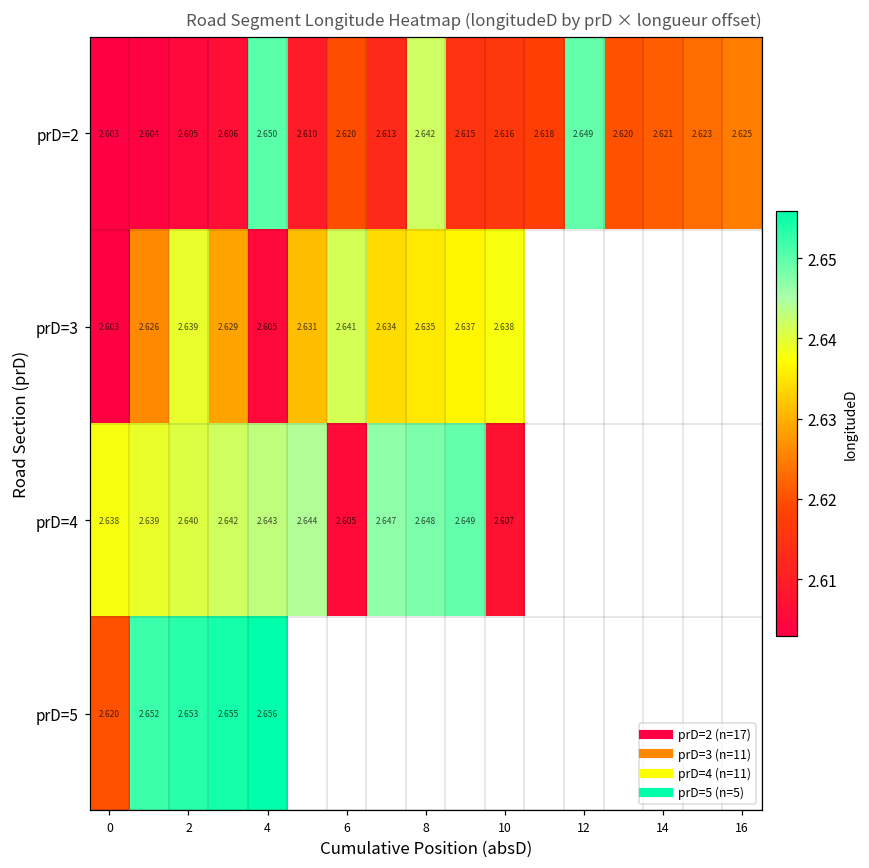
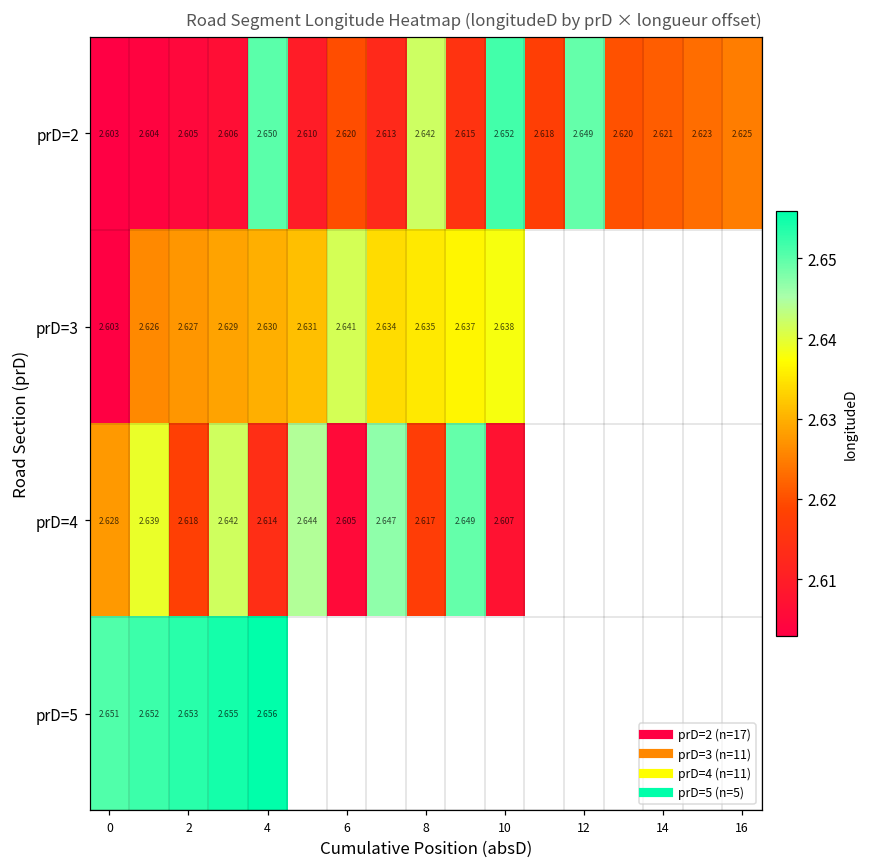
prD=2, 10: 2.616 -> 2.652
prD=3, 2: 2.639 -> 2.627
prD=3, 4: 2.605 -> 2.630
prD=4, 0: 2.638 -> 2.628
prD=4, 2: 2.640 -> 2.618
prD=4, 4: 2.643 -> 2.614
prD=4, 8: 2.648 -> 2.617
prD=5, 0: 2.620 -> 2.651
